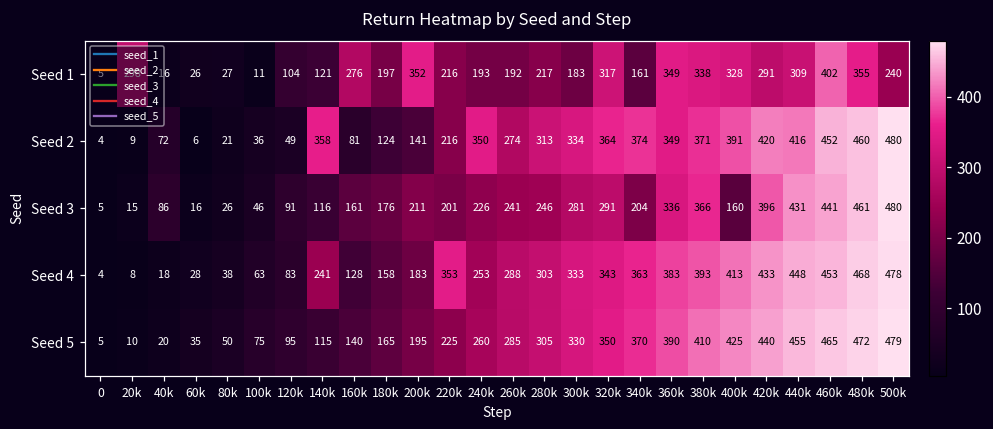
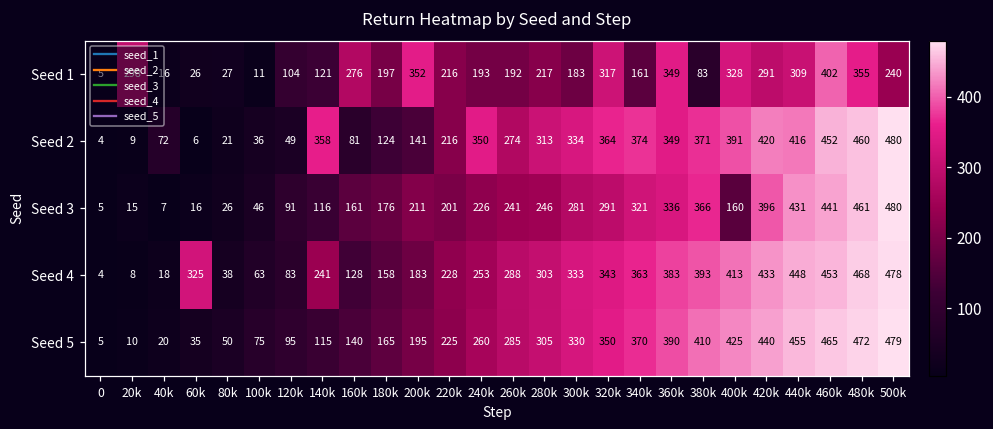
Seed 1, 380k: 338 -> 83
Seed 3, 40k: 86 -> 7
Seed 3, 340k: 204 -> 321
Seed 4, 60k: 28 -> 325
Seed 4, 220k: 353 -> 228
